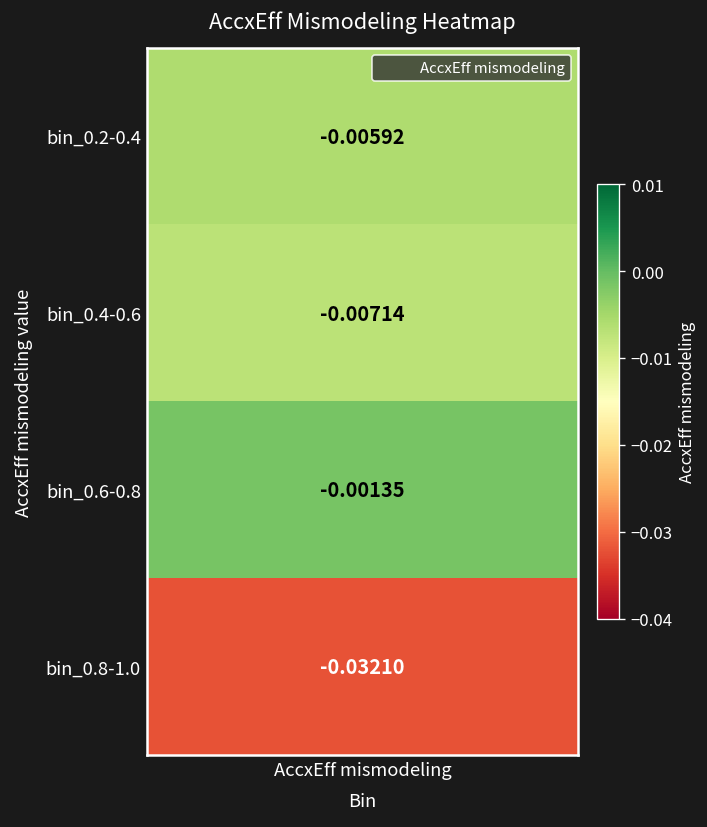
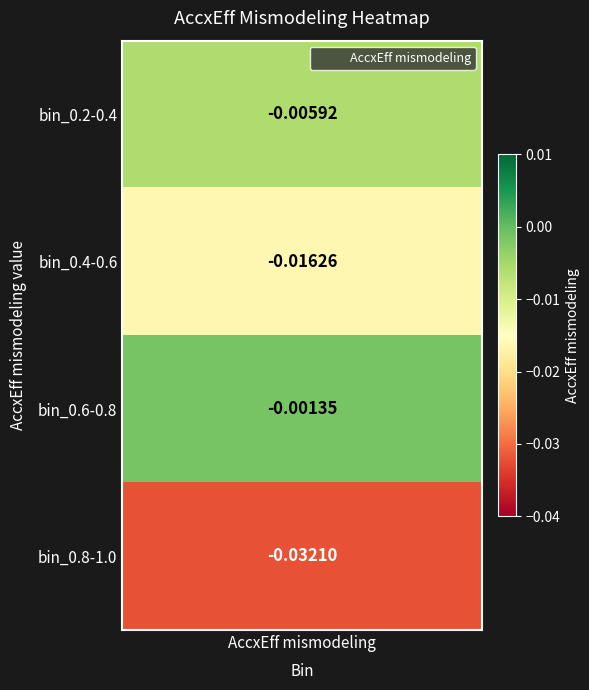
bin_0.4-0.6, AccxEff mismodeling: -0.00714 -> -0.01626
